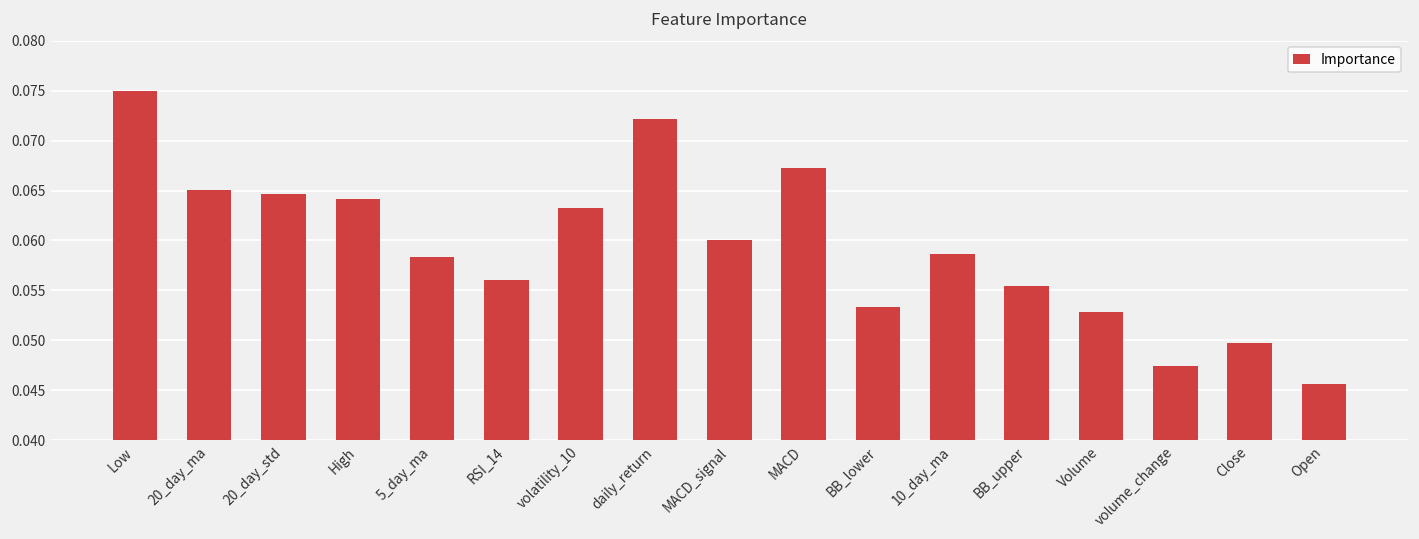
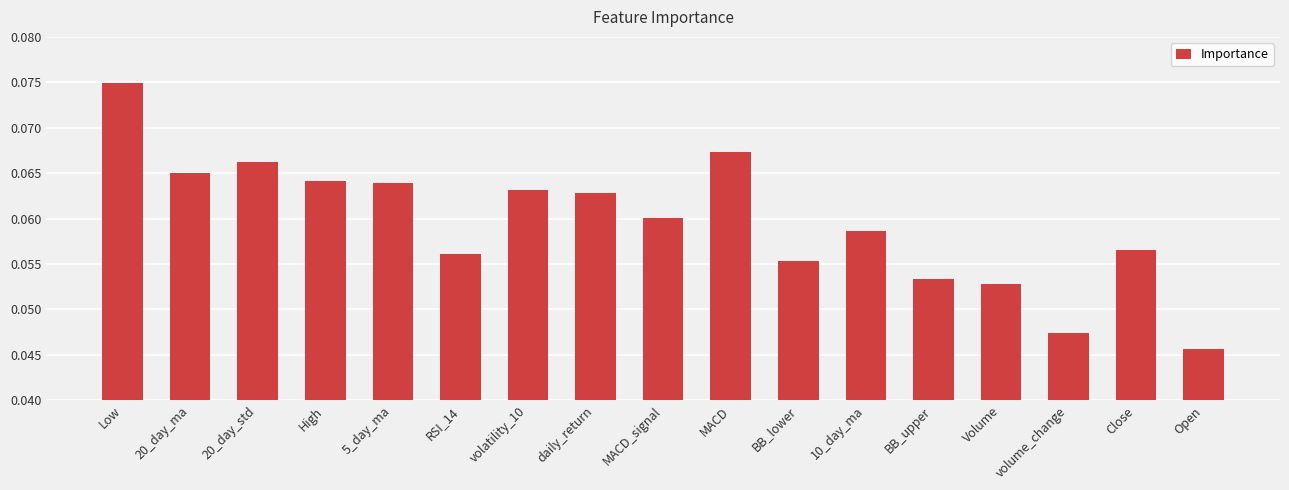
20_day_std: 0.065 -> 0.066
5_day_ma: 0.058 -> 0.064
daily_return: 0.072 -> 0.063
BB_lower: 0.053 -> 0.055
BB_upper: 0.055 -> 0.053
Close: 0.050 -> 0.057
